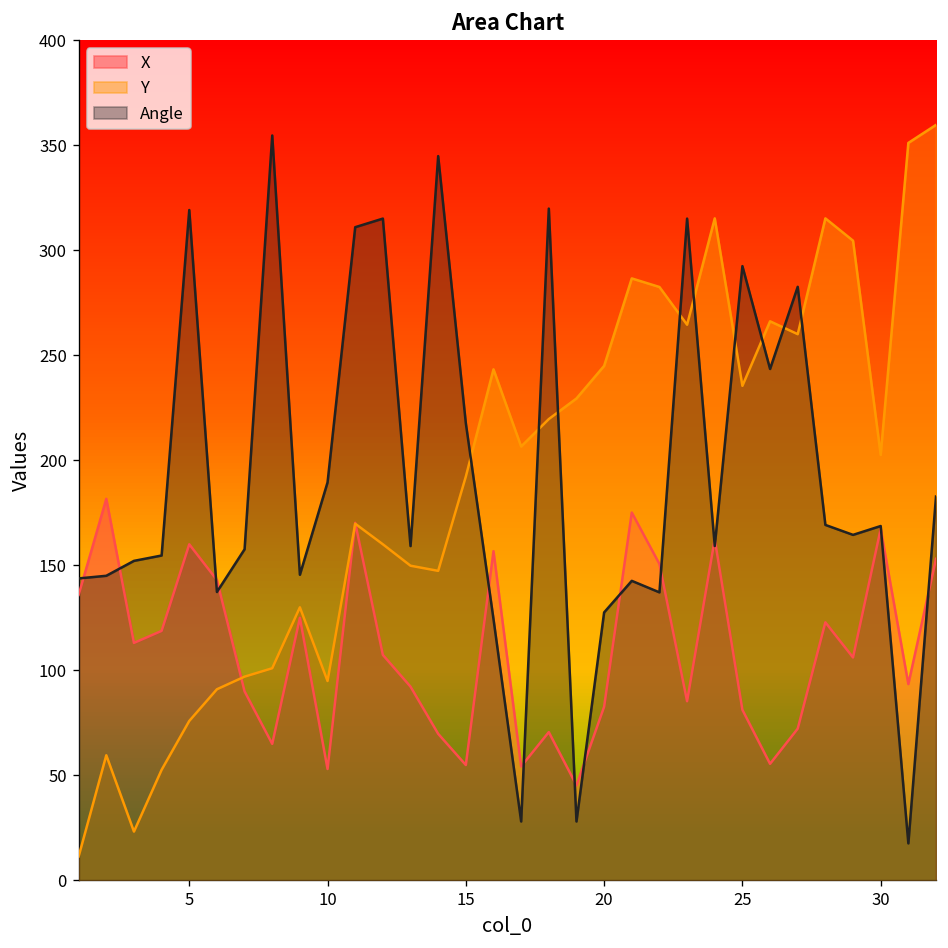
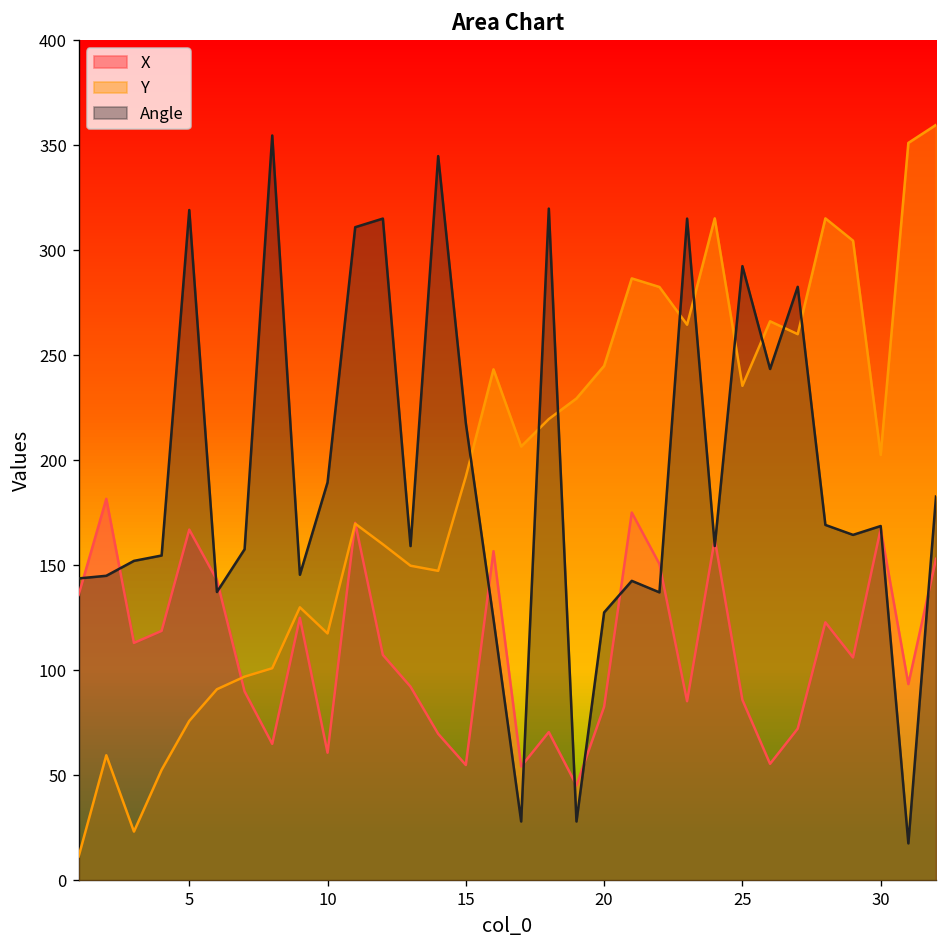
X, 5: 160 -> 167
X, 10: 53 -> 61
Y, 10: 95 -> 118
X, 25: 81 -> 86
